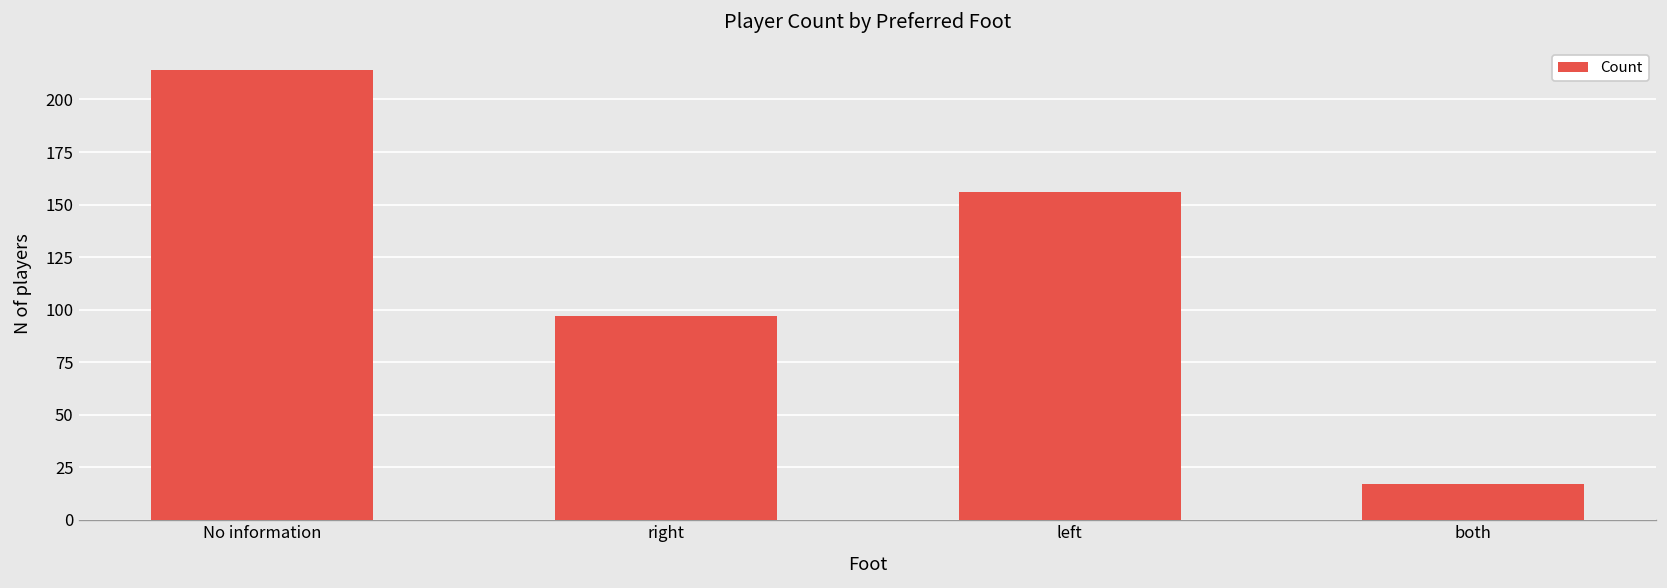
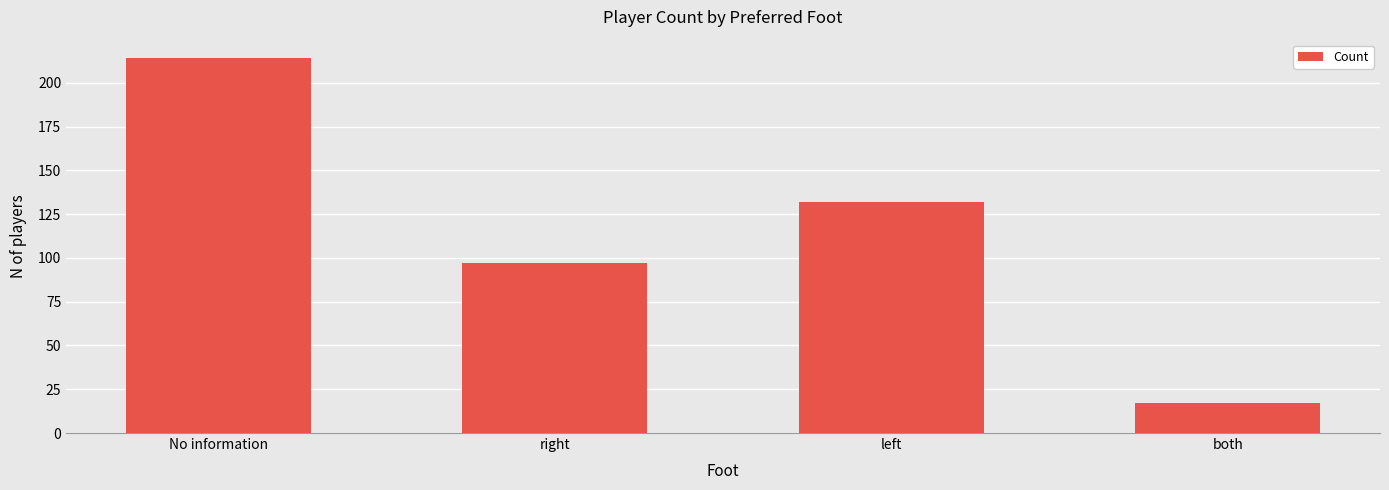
left: 156 -> 132
